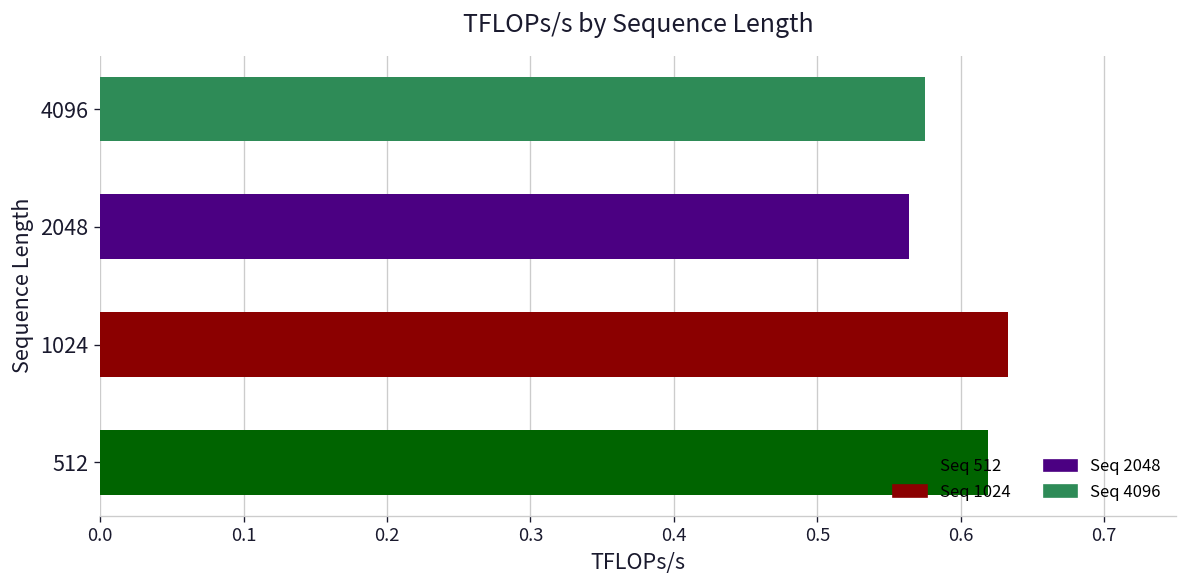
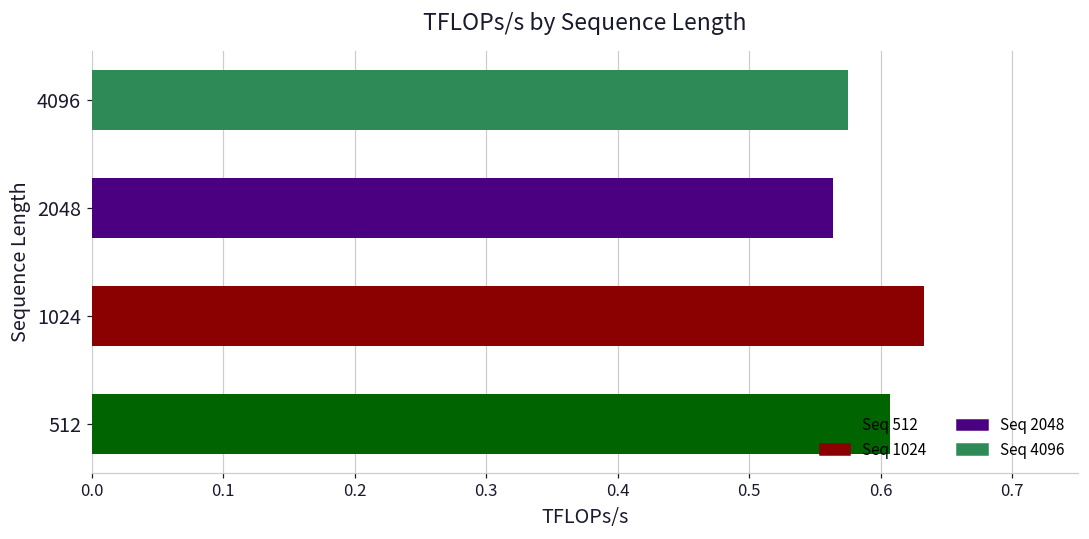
512: 0.619 -> 0.607
